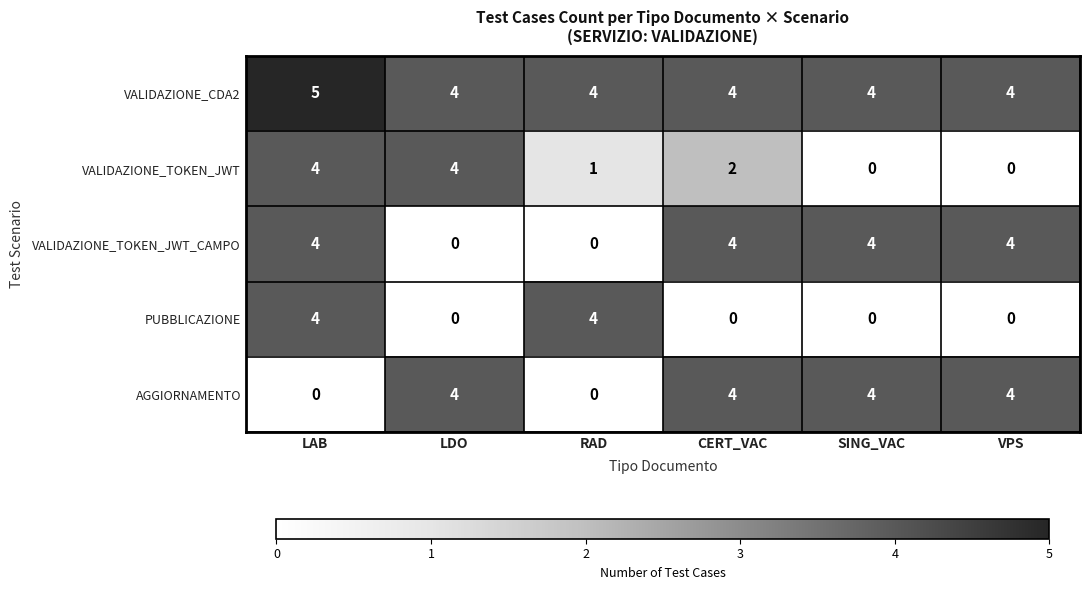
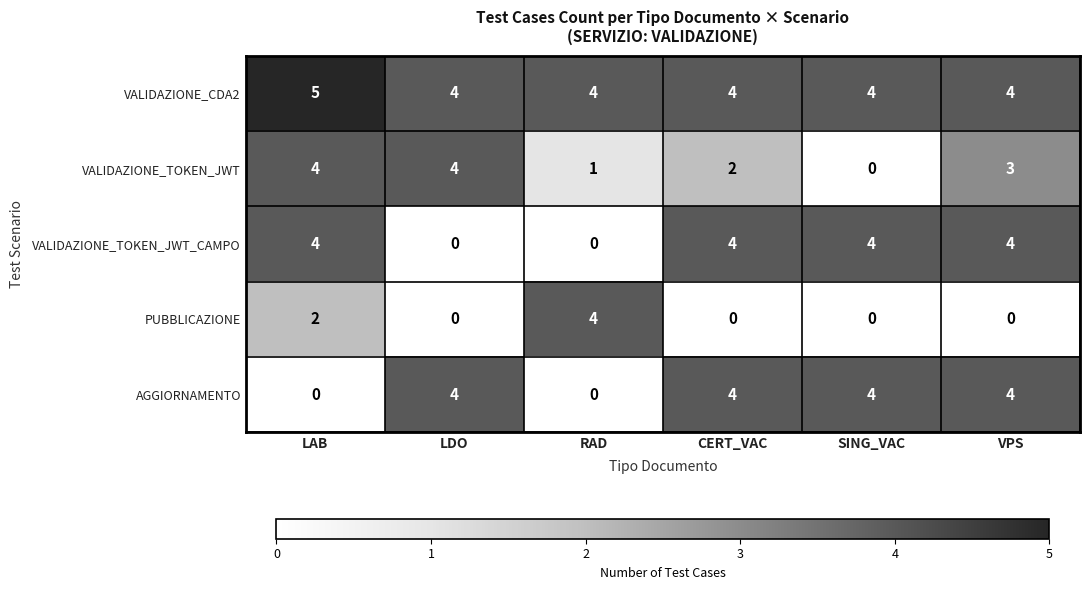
VALIDAZIONE_TOKEN_JWT, VPS: 0 -> 3
PUBBLICAZIONE, LAB: 4 -> 2
